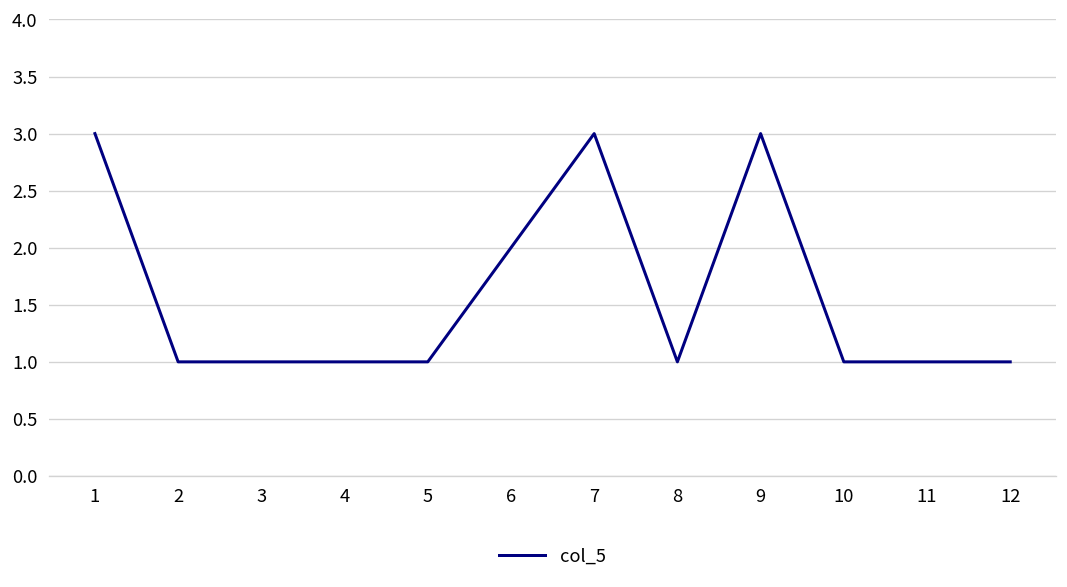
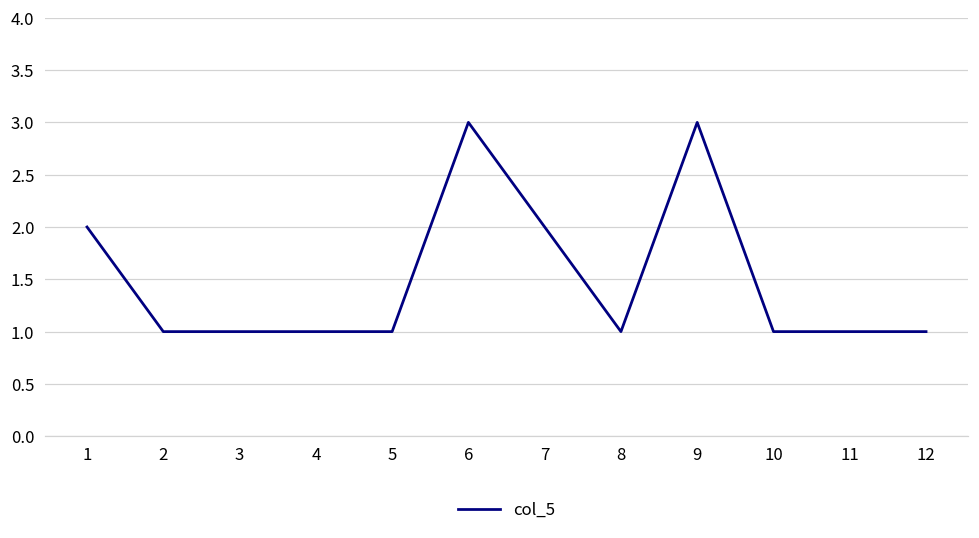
1: 3 -> 2
6: 2 -> 3
7: 3 -> 2
